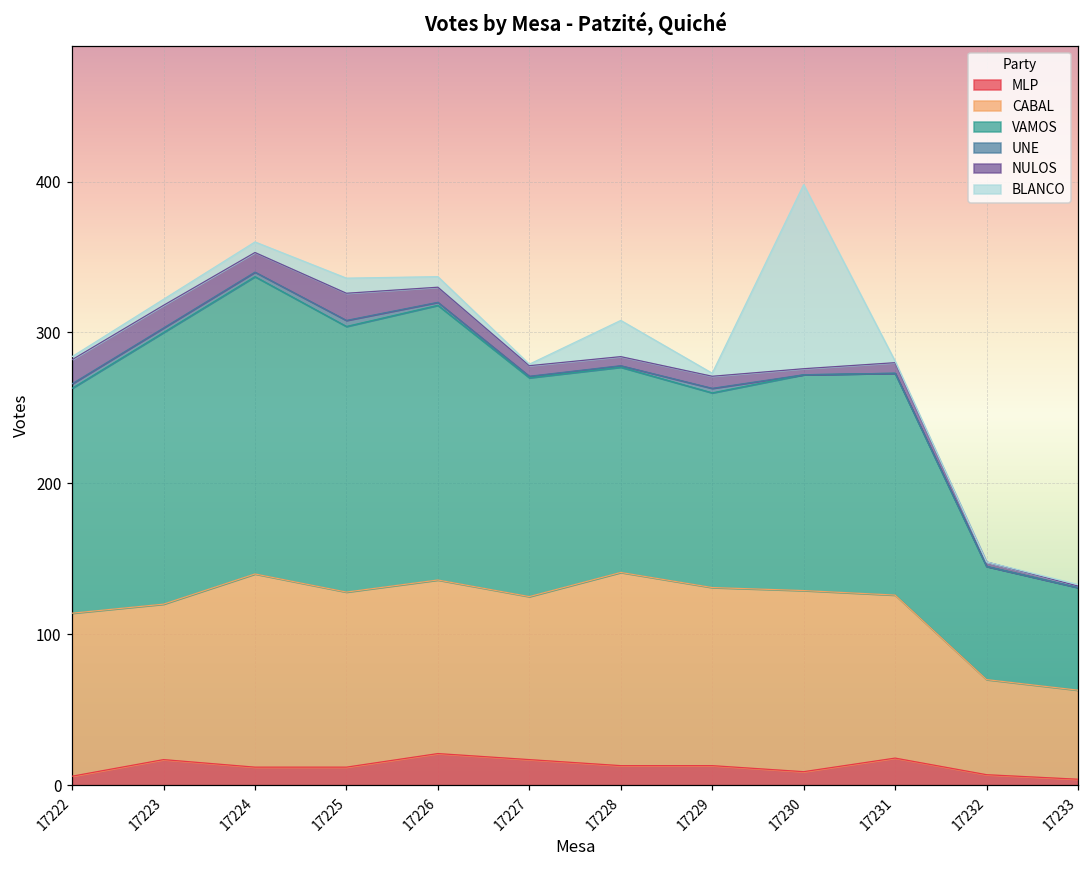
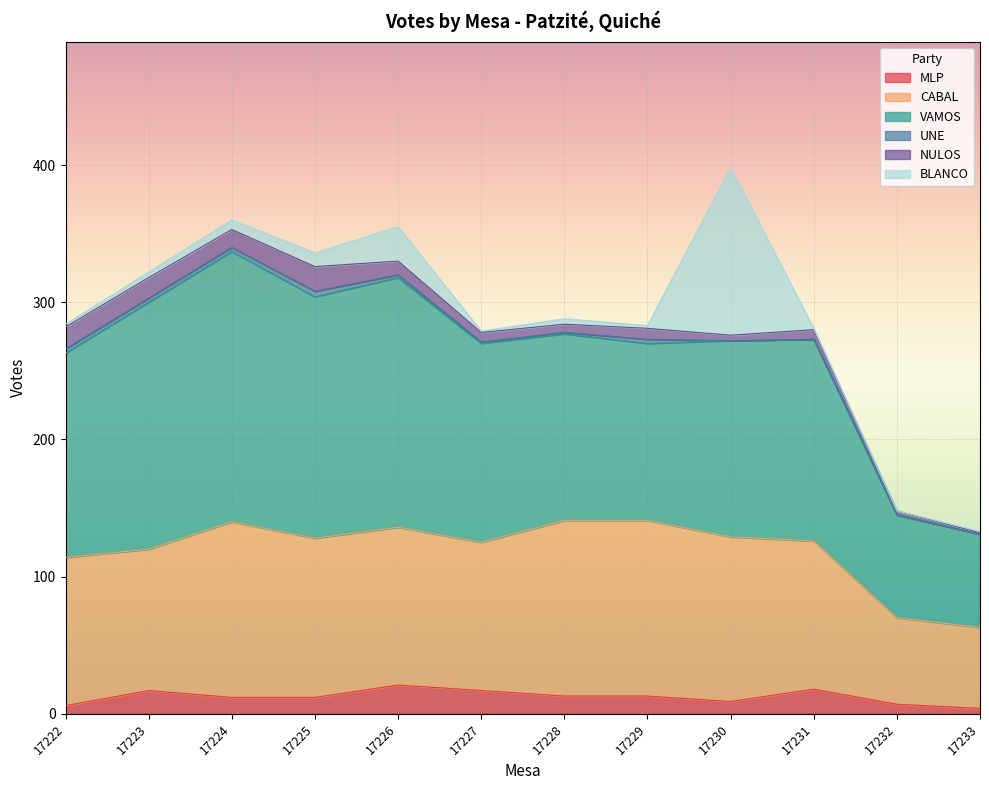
BLANCO, 17226: 7 -> 25
BLANCO, 17228: 24 -> 4
CABAL, 17229: 118 -> 128
